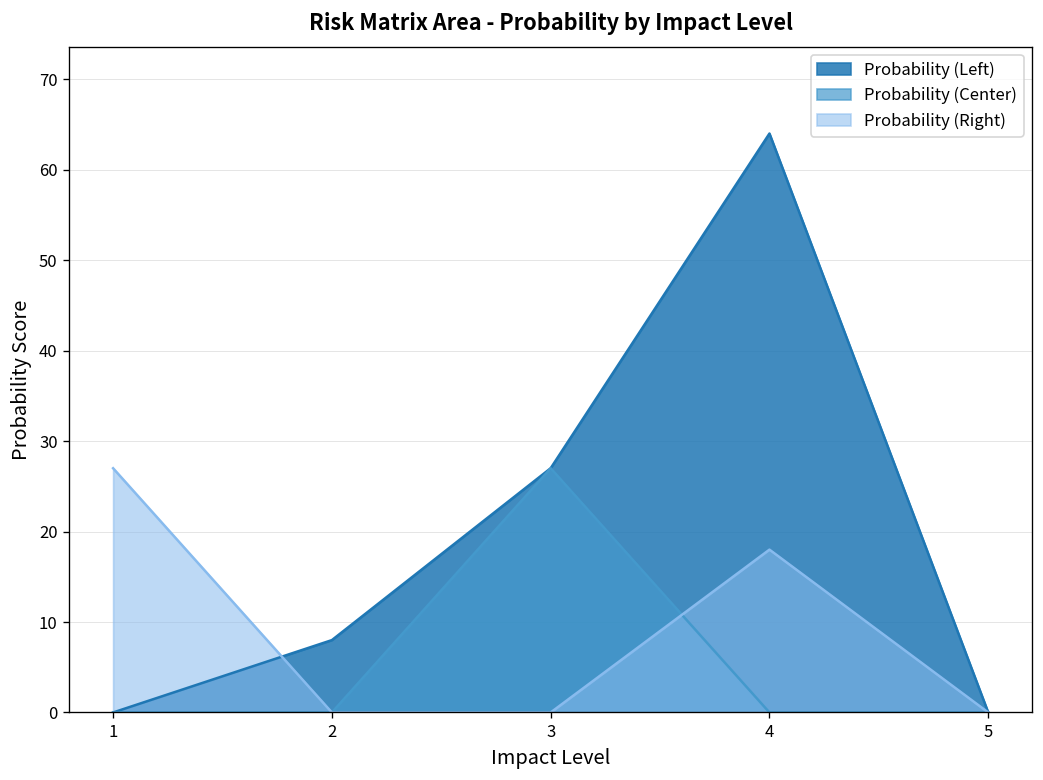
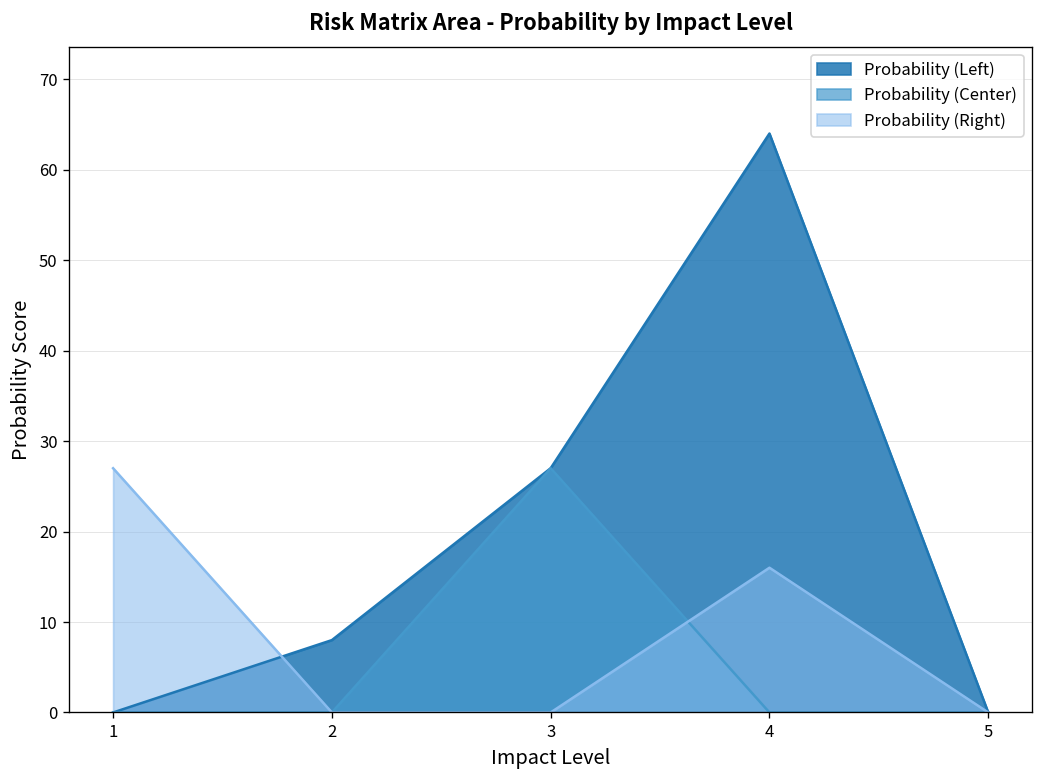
Probability (Right), 4: 18 -> 16
